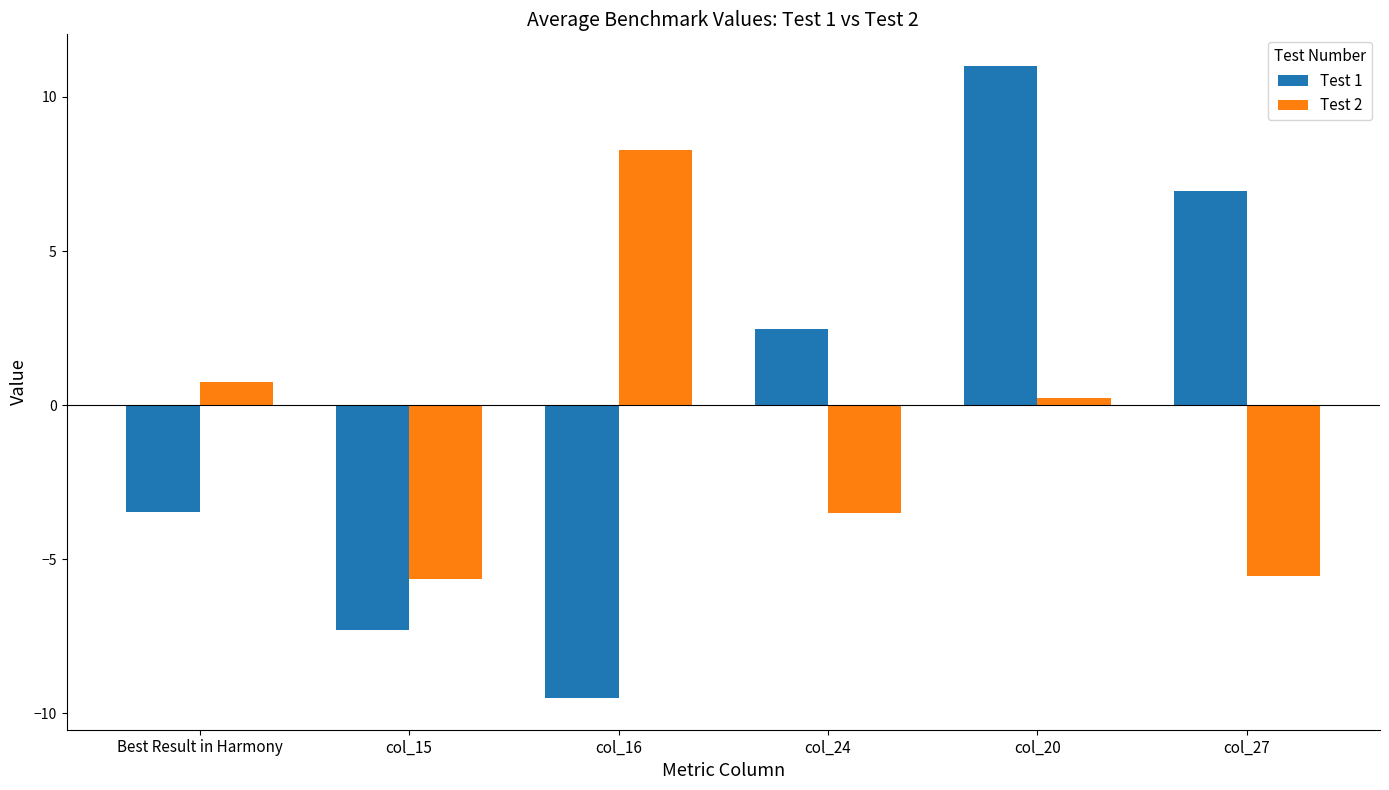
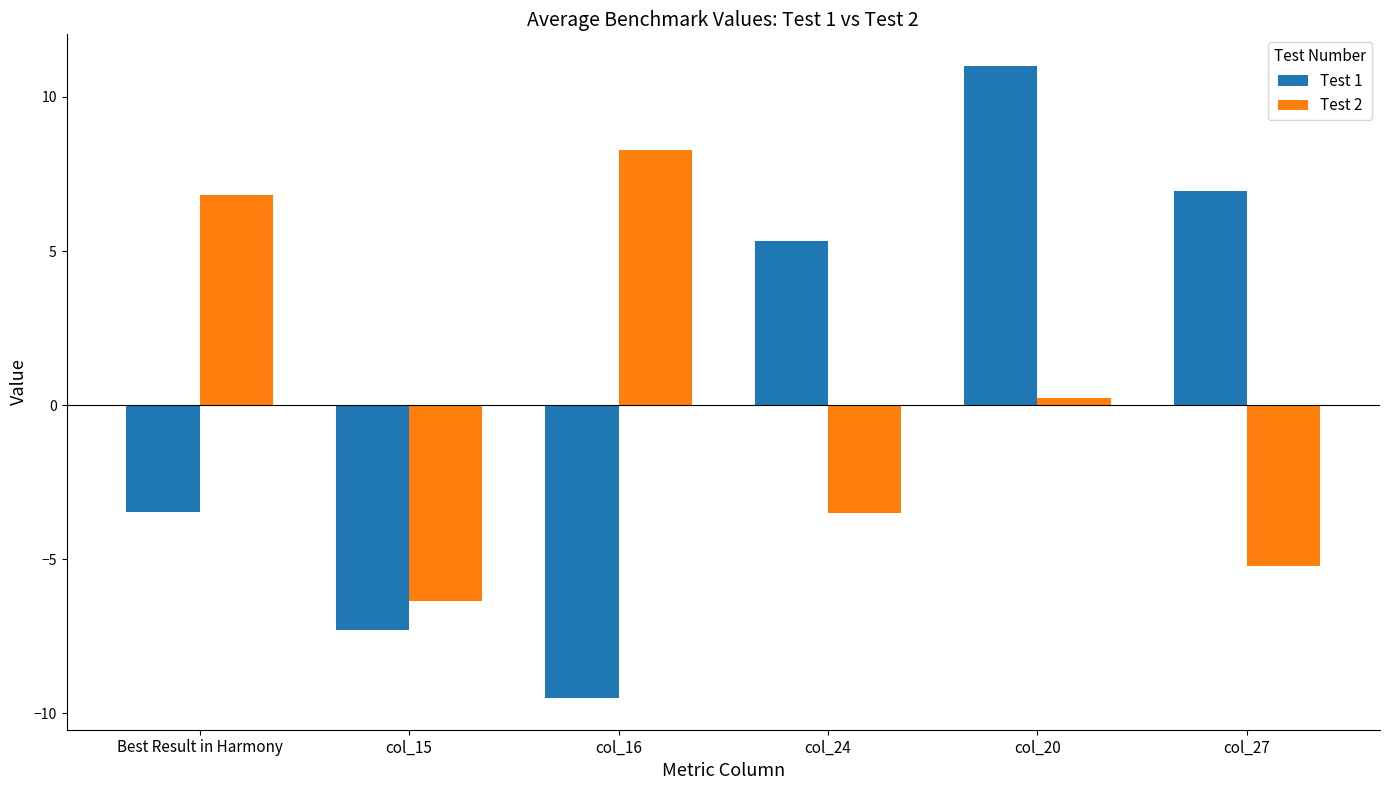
Test 2, Best Result in Harmony: 0.8 -> 6.8
Test 2, col_15: -5.6 -> -6.3
Test 1, col_24: 2.5 -> 5.3
Test 2, col_27: -5.5 -> -5.2
